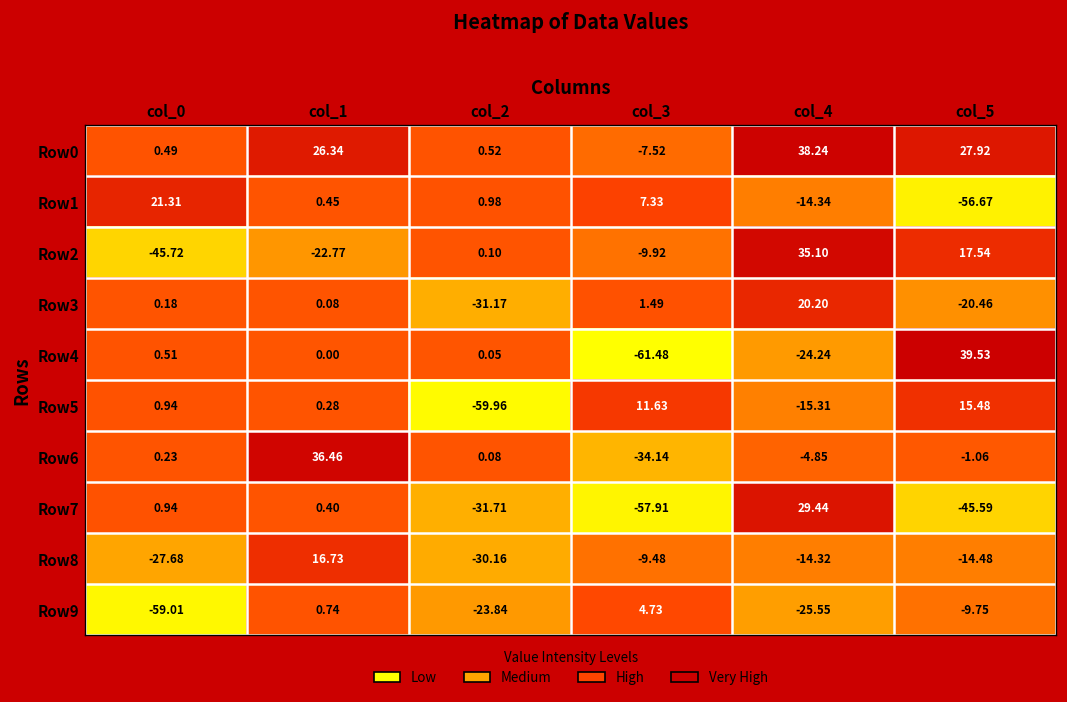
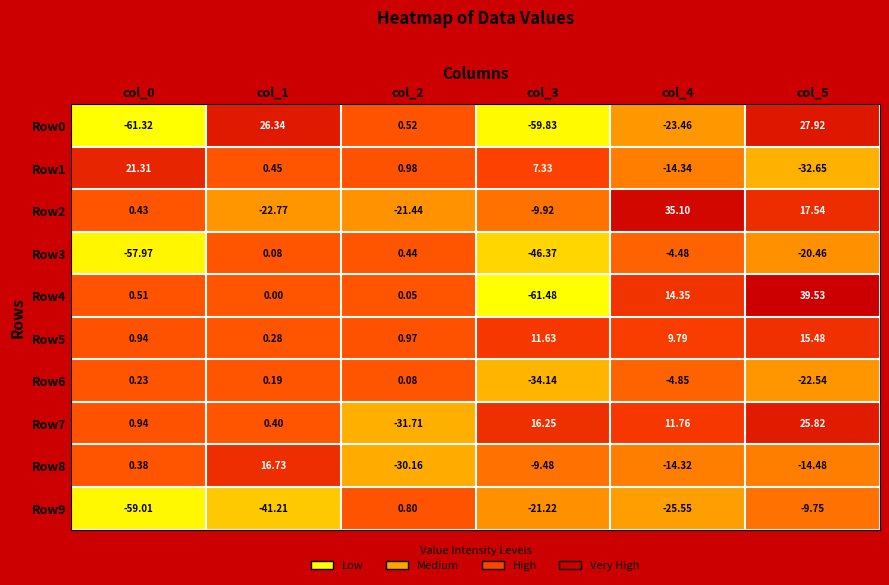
Row0, col_0: 0.49 -> -61.32
Row0, col_3: -7.52 -> -59.83
Row0, col_4: 38.24 -> -23.46
Row1, col_5: -56.67 -> -32.65
Row2, col_0: -45.72 -> 0.43
Row2, col_2: 0.10 -> -21.44
Row3, col_0: 0.18 -> -57.97
Row3, col_2: -31.17 -> 0.44
Row3, col_3: 1.49 -> -46.37
Row3, col_4: 20.20 -> -4.48
Row4, col_4: -24.24 -> 14.35
Row5, col_2: -59.96 -> 0.97
Row5, col_4: -15.31 -> 9.79
Row6, col_1: 36.46 -> 0.19
Row6, col_5: -1.06 -> -22.54
Row7, col_3: -57.91 -> 16.25
Row7, col_4: 29.44 -> 11.76
Row7, col_5: -45.59 -> 25.82
Row8, col_0: -27.68 -> 0.38
Row9, col_1: 0.74 -> -41.21
Row9, col_2: -23.84 -> 0.80
Row9, col_3: 4.73 -> -21.22
